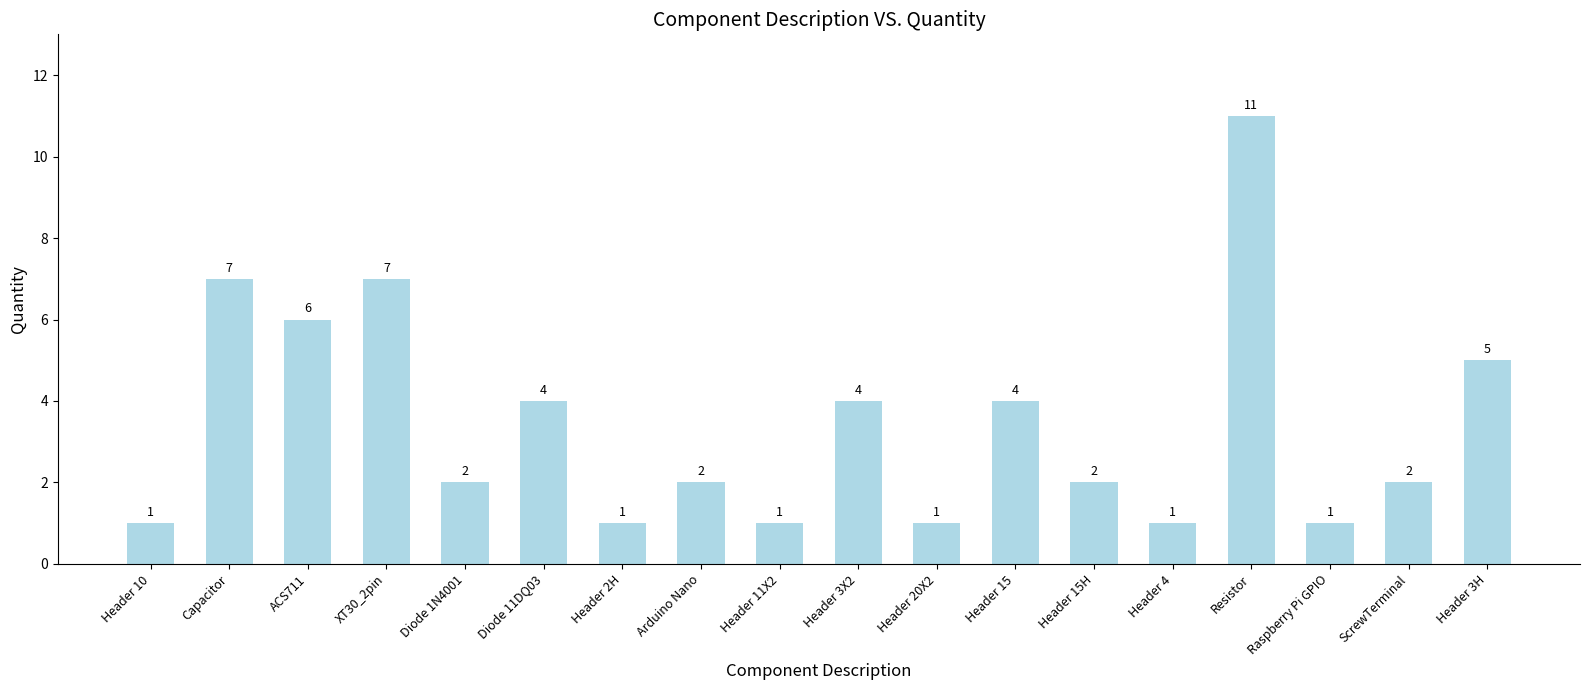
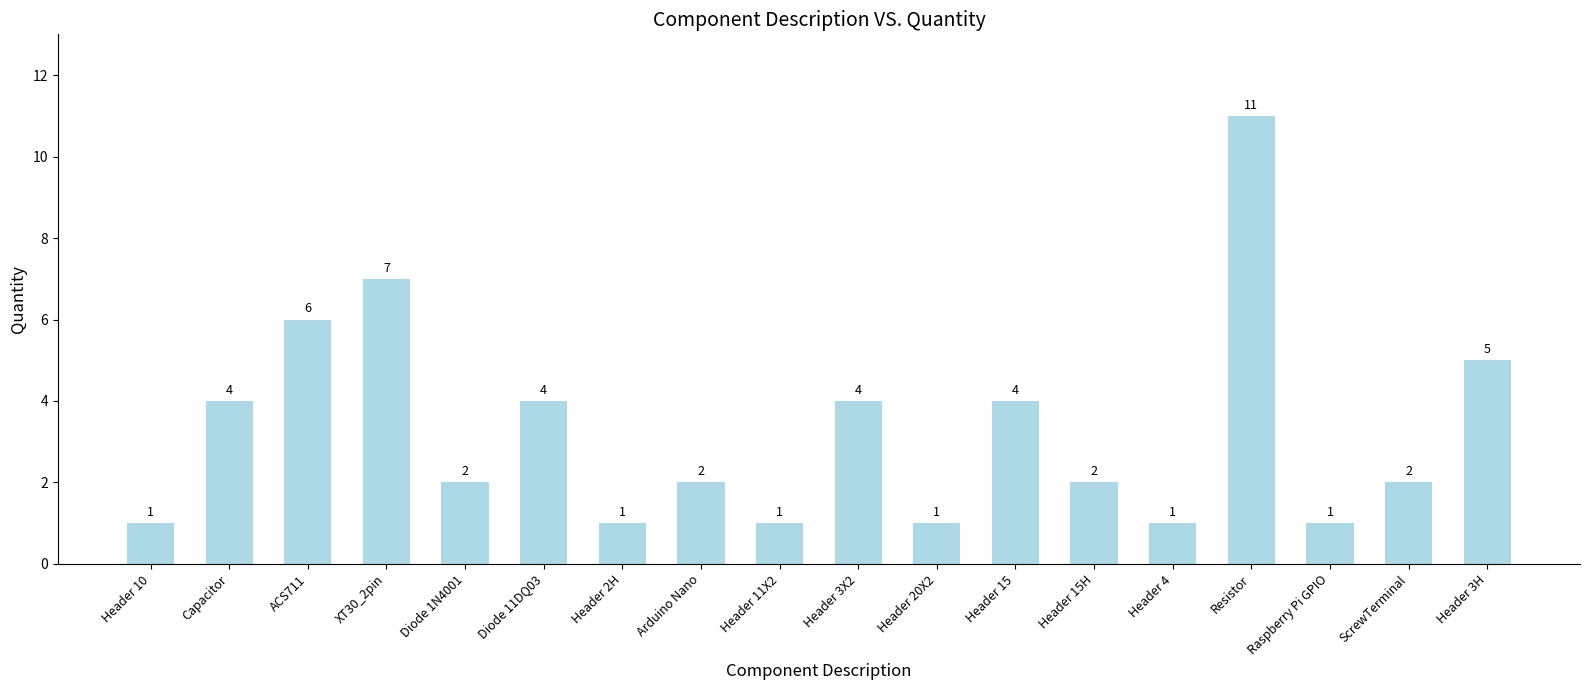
Capacitor: 7 -> 4
